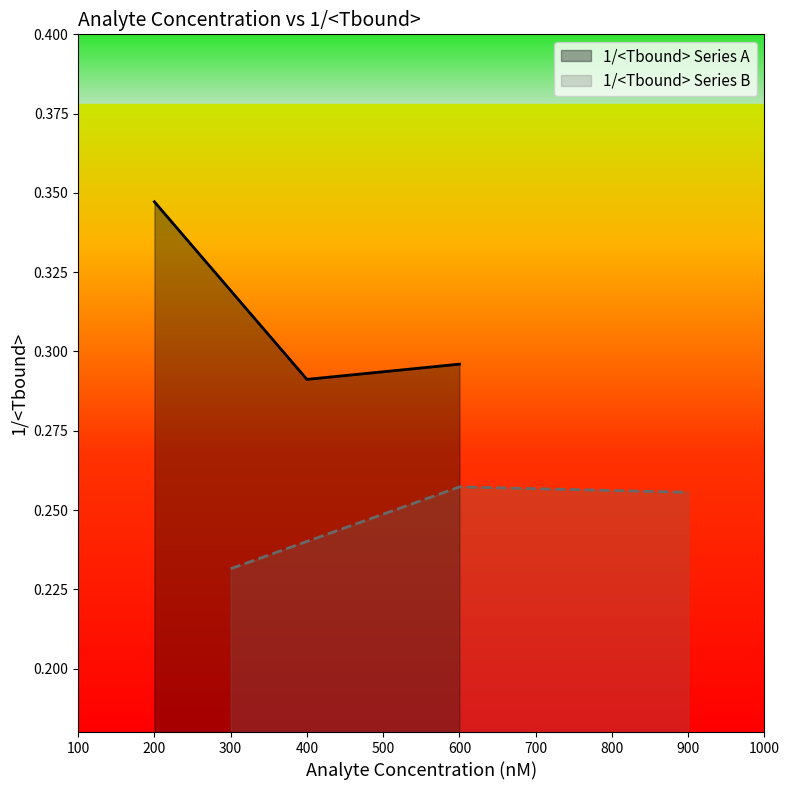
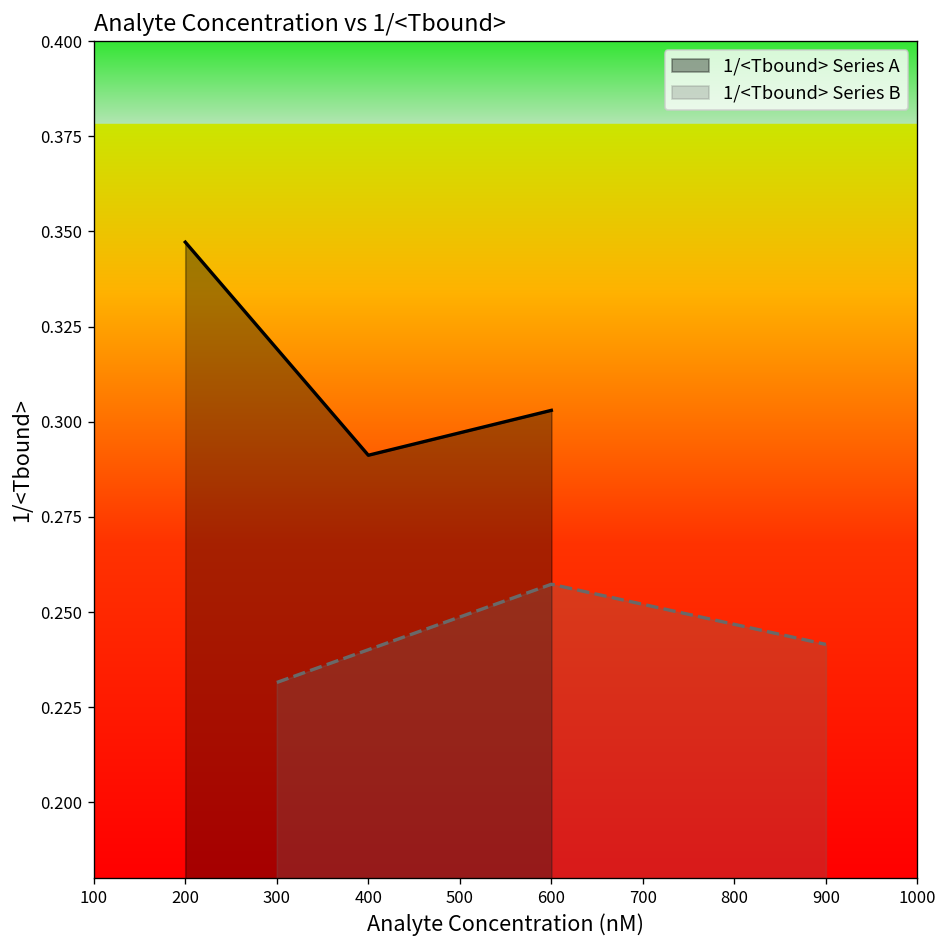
1/<Tbound> Series A, 600: 0.296 -> 0.303
1/<Tbound> Series B, 900: 0.256 -> 0.242
